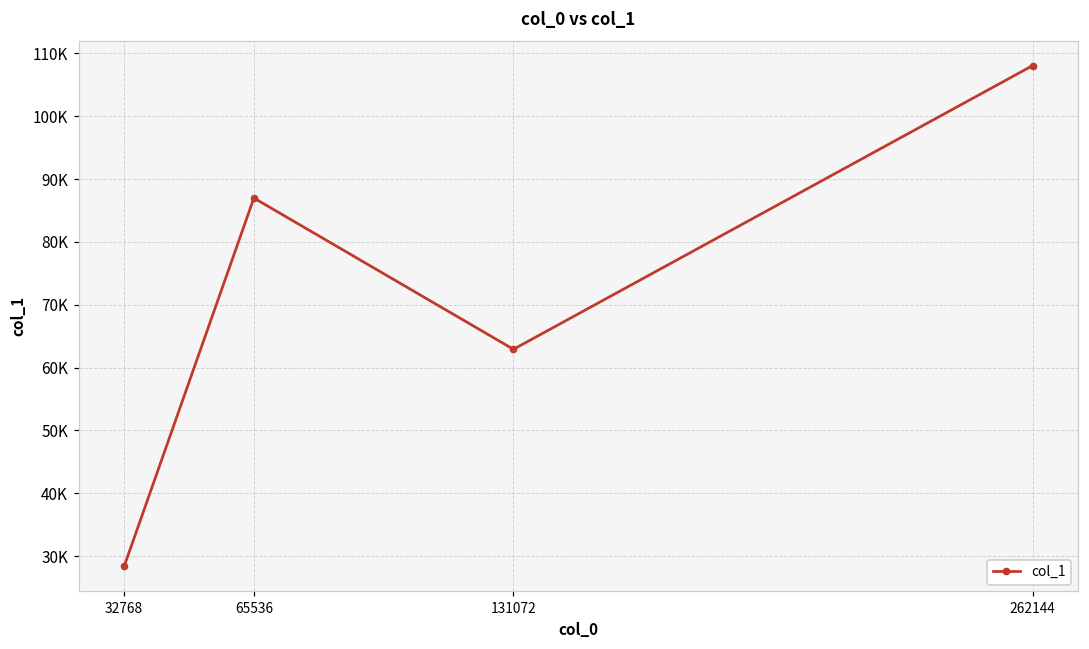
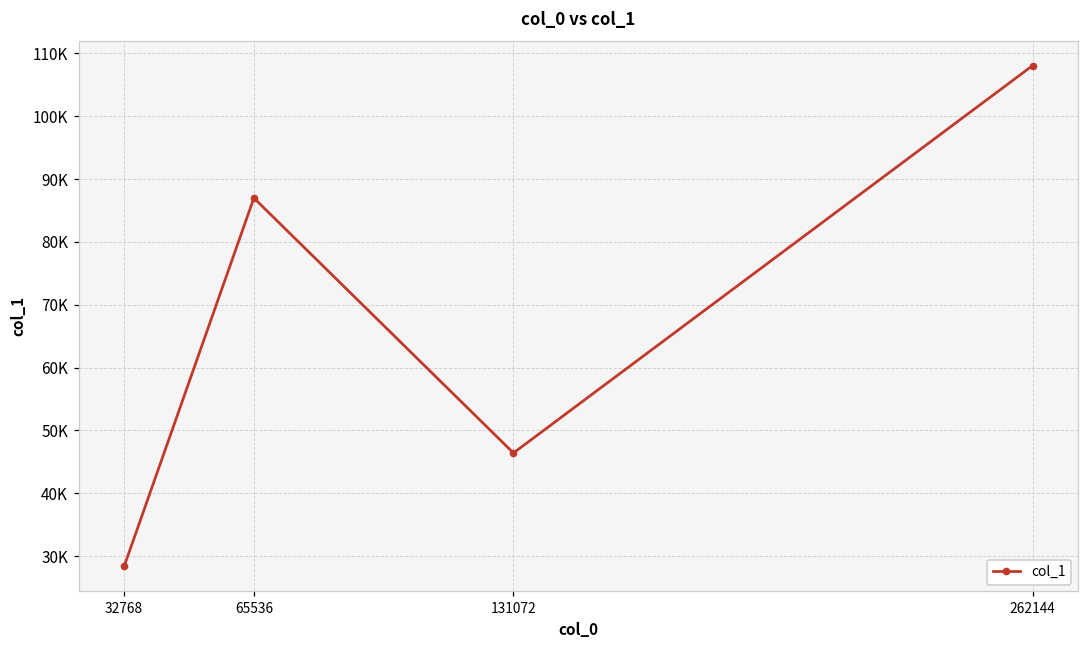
131072: 63000 -> 46000
